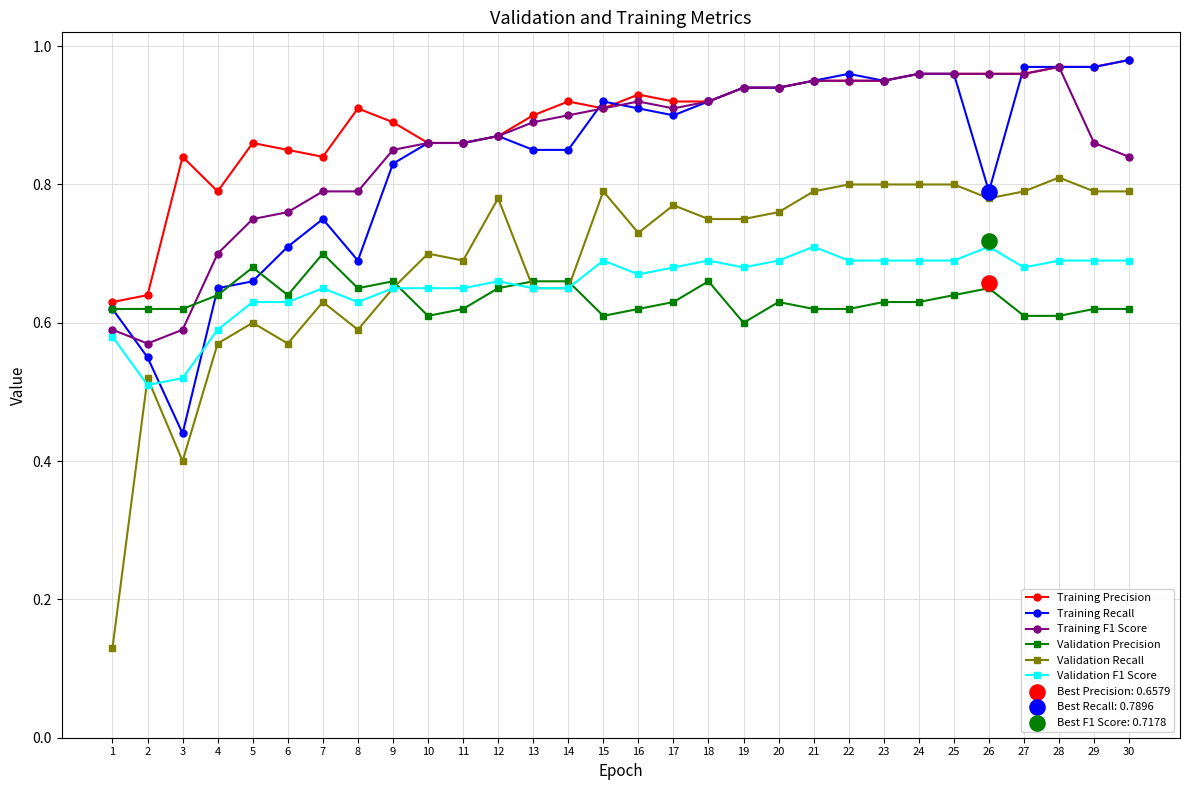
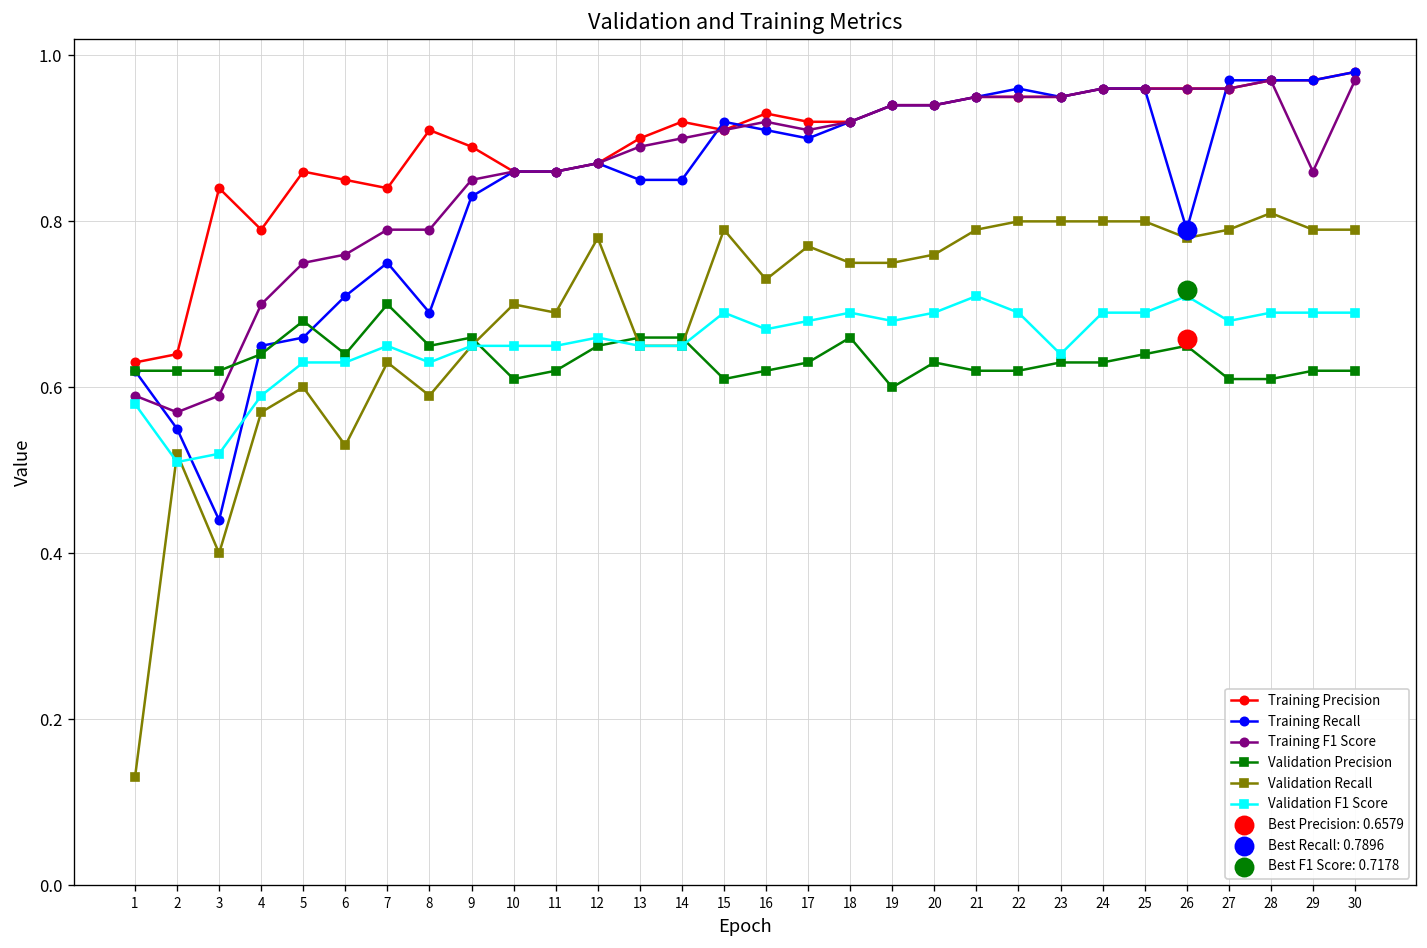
Validation Recall, 6: 0.57 -> 0.53
Validation F1 Score, 23: 0.69 -> 0.64
Training F1 Score, 30: 0.84 -> 0.97
